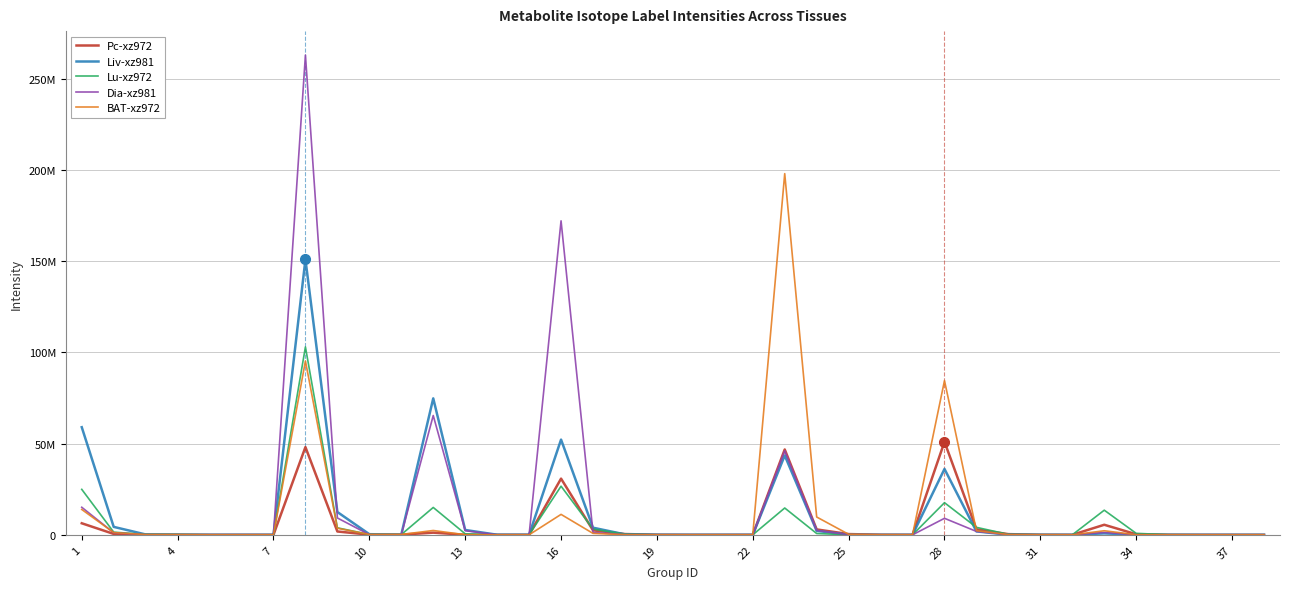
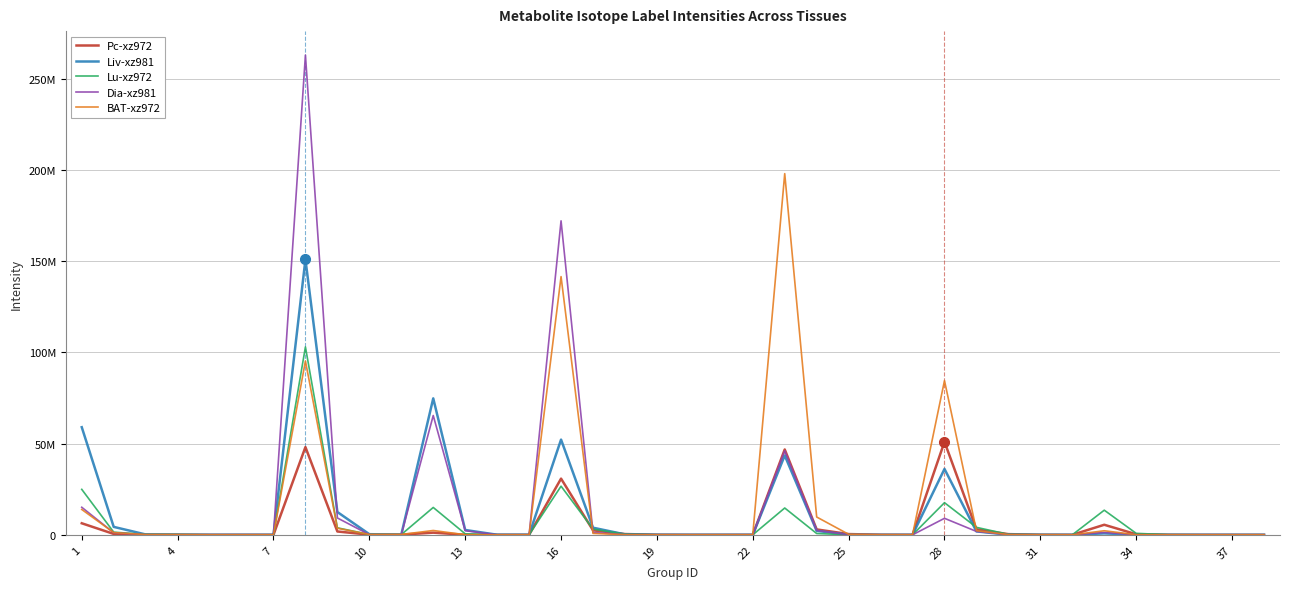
BAT-xz972, 16: 11000000 -> 142000000
